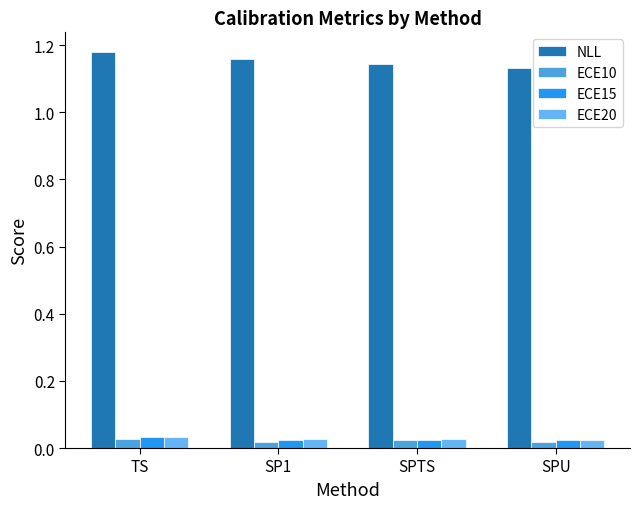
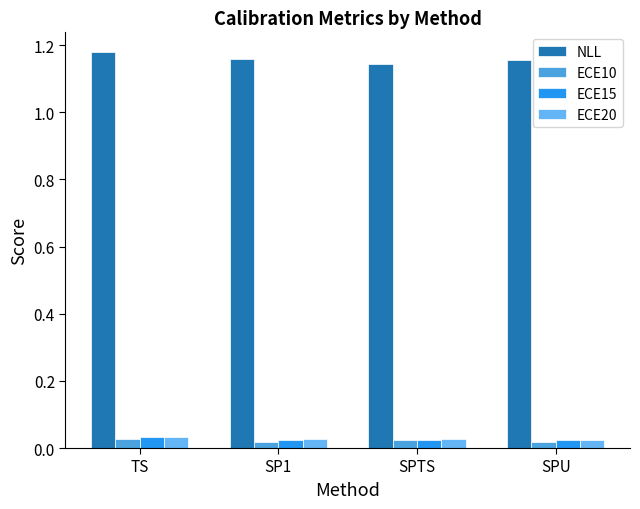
NLL, SPU: 1.13 -> 1.16
